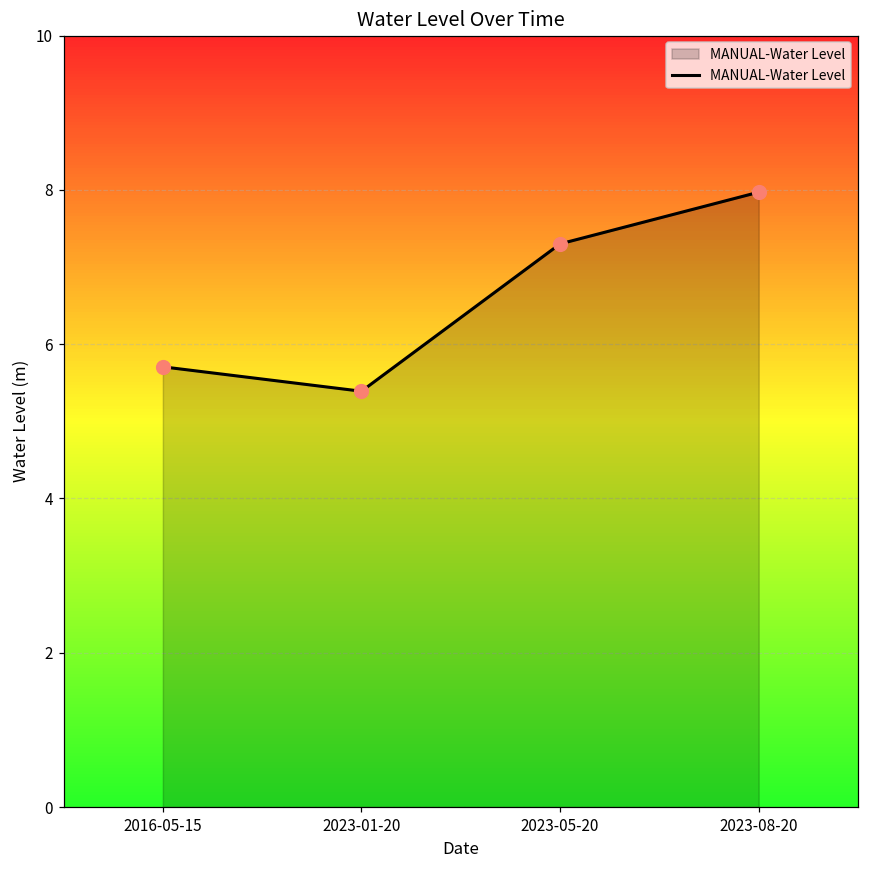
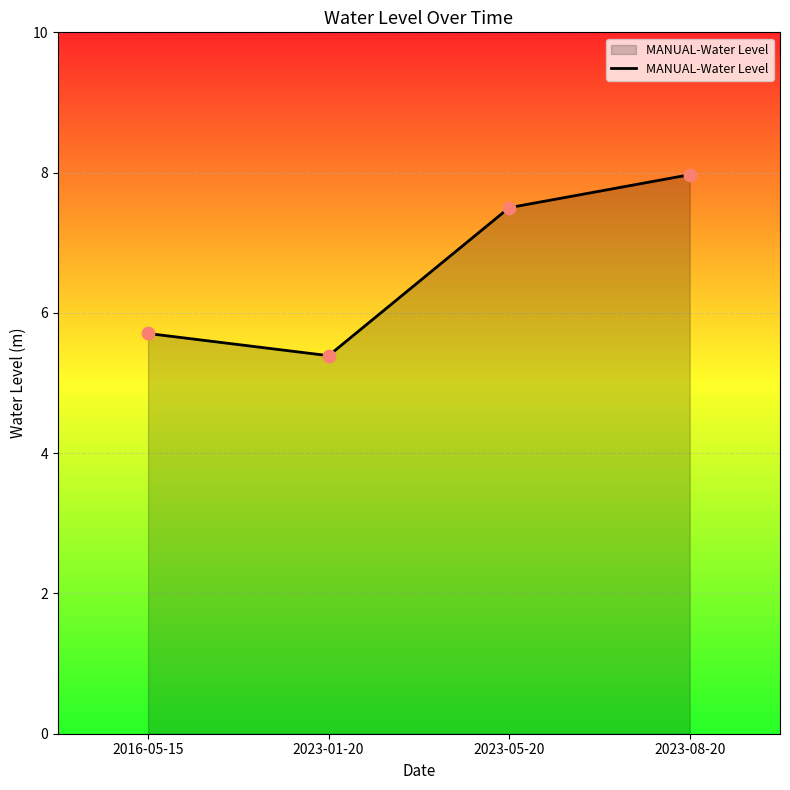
2023-05-20: 7.3 -> 7.5
